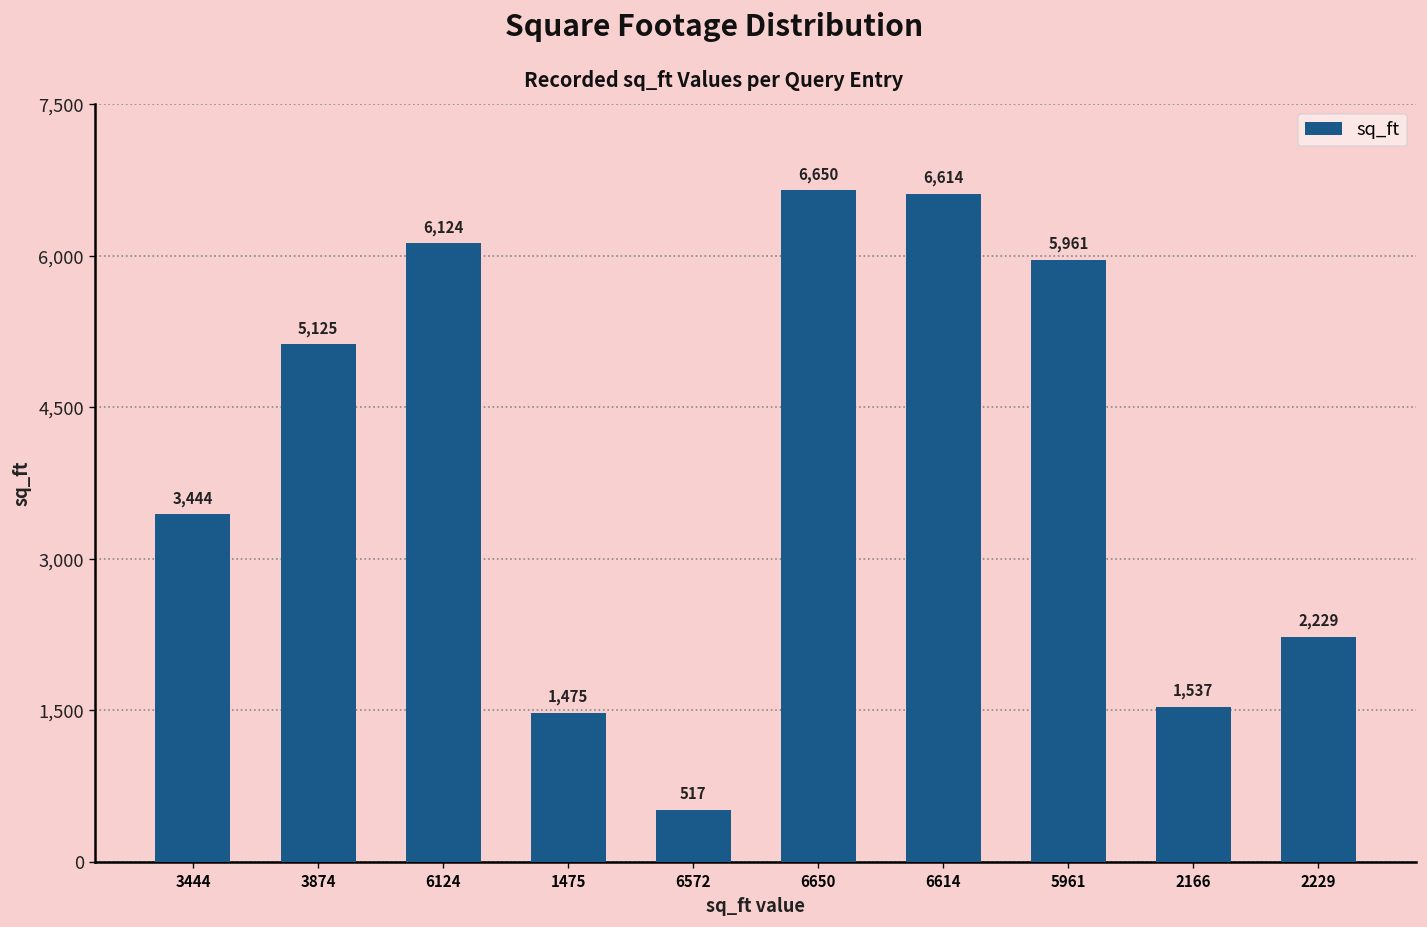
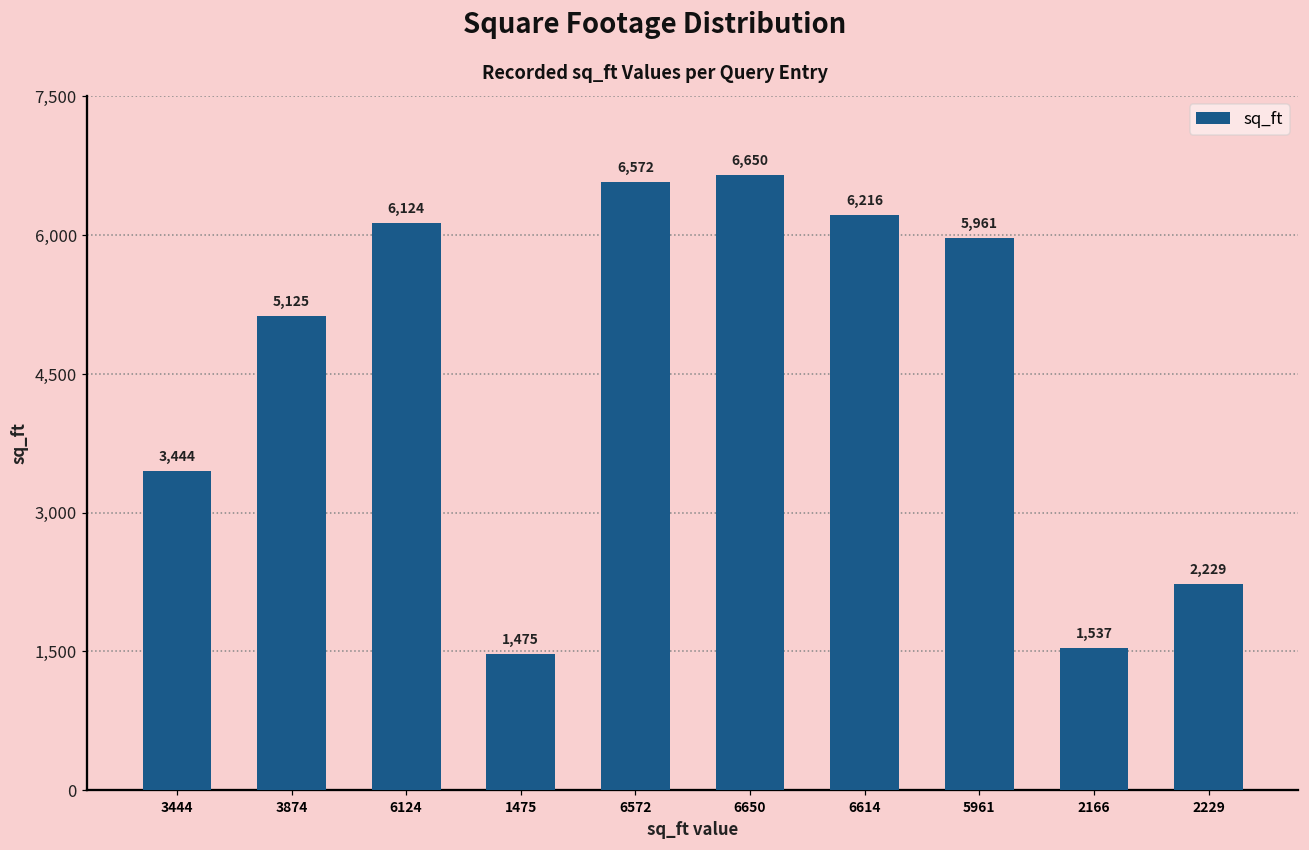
6572: 517 -> 6,572
6614: 6,614 -> 6,216
